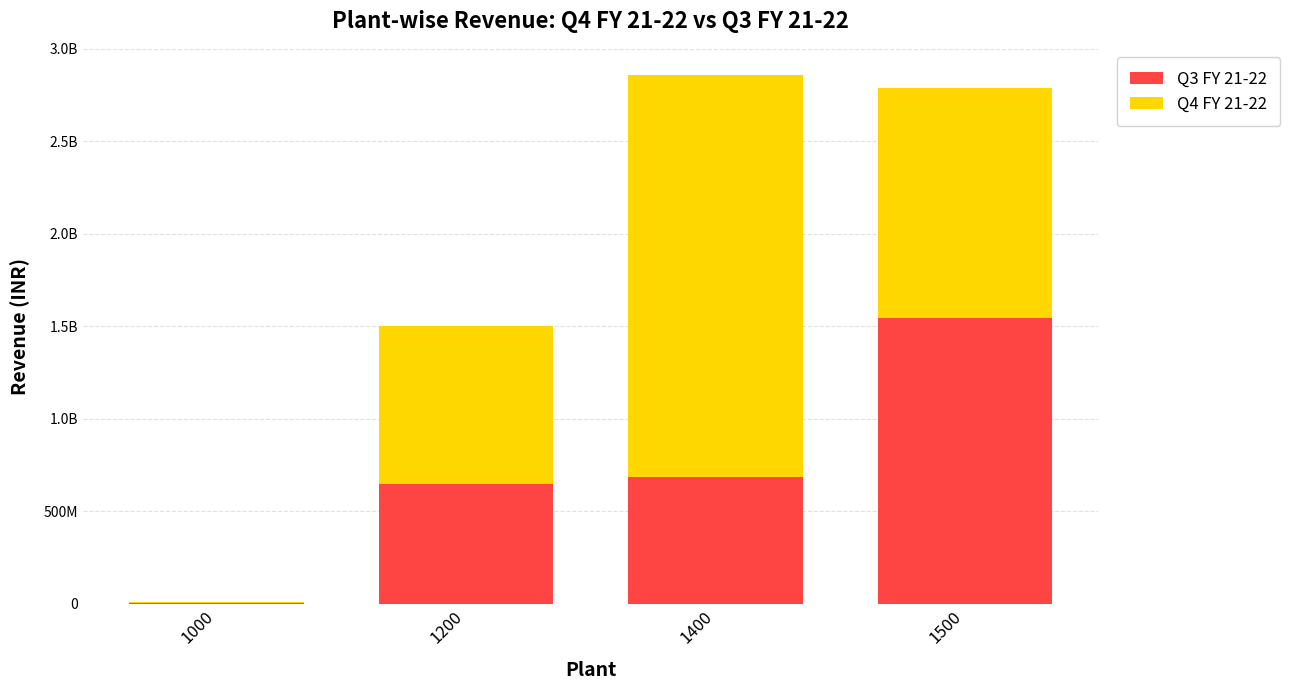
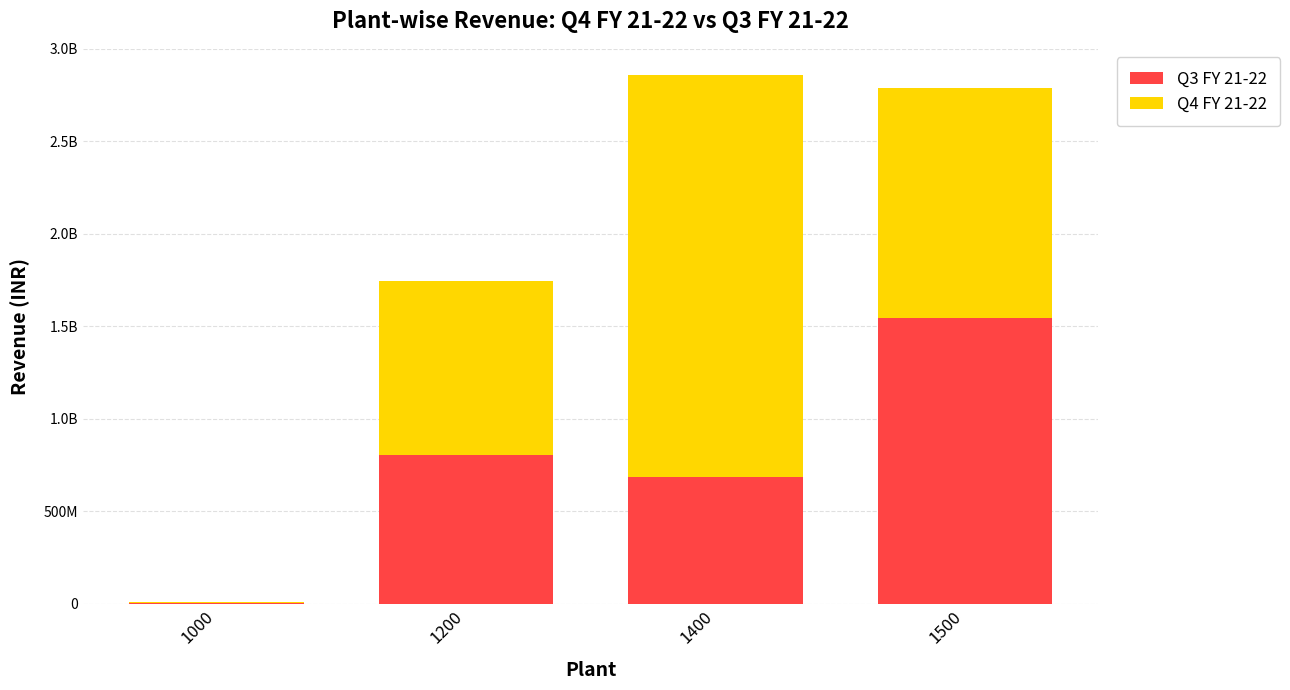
Q3 FY 21-22, 1200: 650000000 -> 810000000
Q4 FY 21-22, 1200: 850000000 -> 940000000
